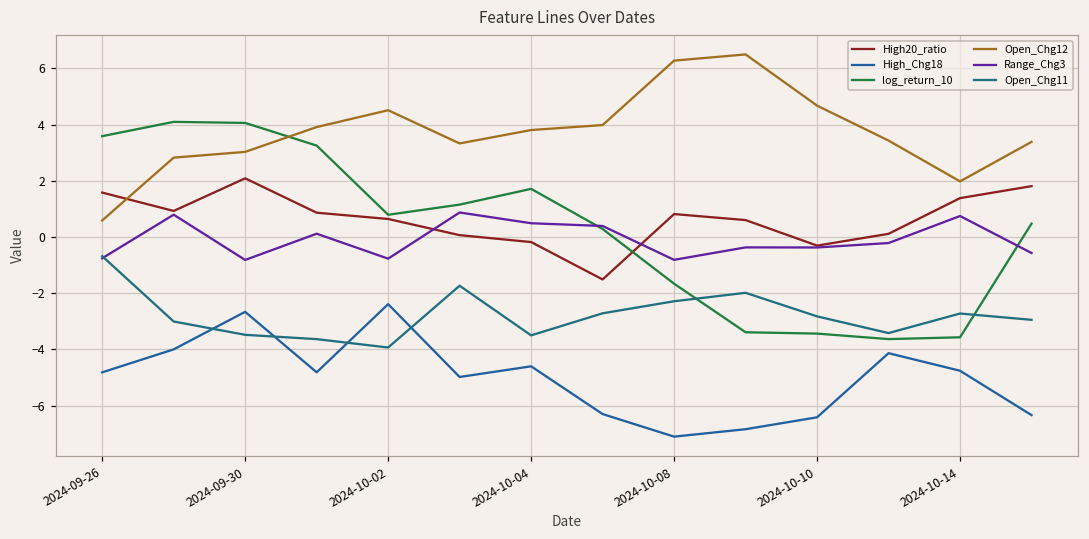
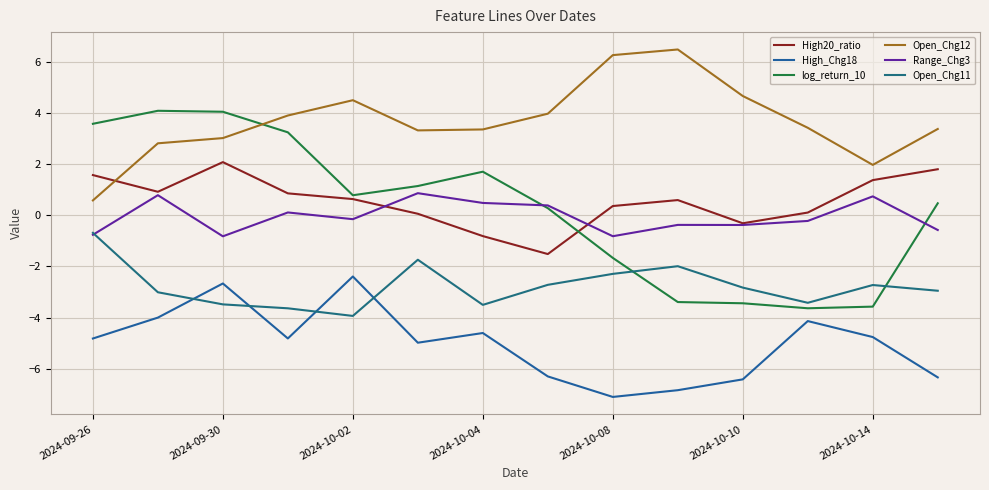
Range_Chg3, 2024-10-02: -0.8 -> -0.1
High20_ratio, 2024-10-04: -0.2 -> -0.8
Open_Chg12, 2024-10-04: 3.8 -> 3.4
High20_ratio, 2024-10-08: 0.8 -> 0.4
